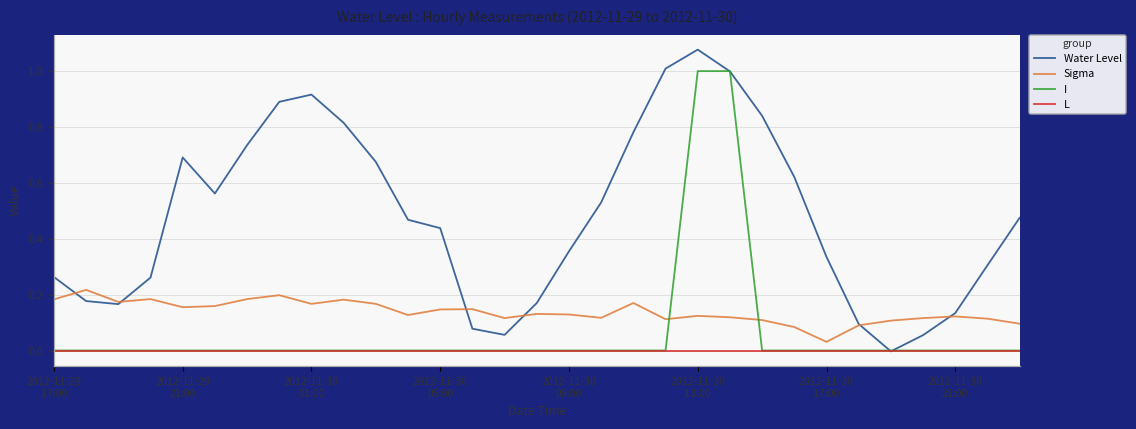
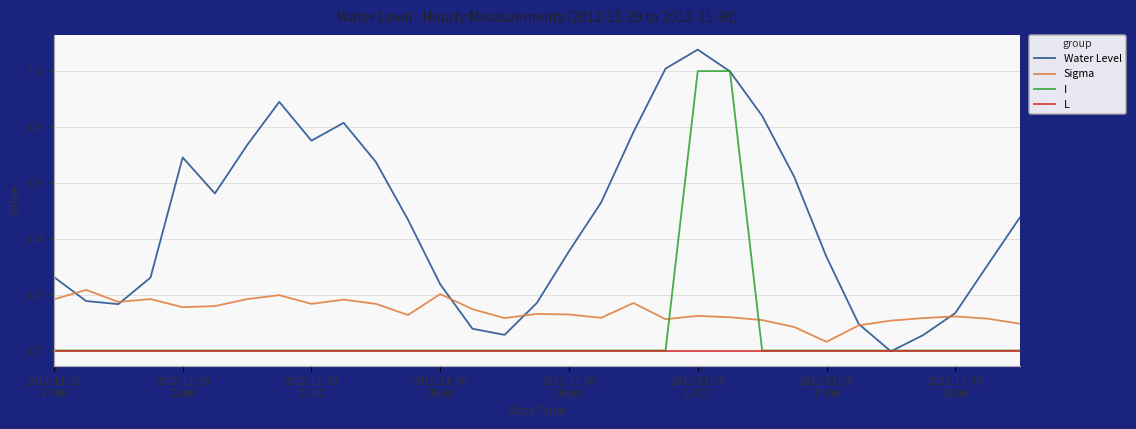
Water Level, 2012-11-30 01:00: 0.92 -> 0.75
Water Level, 2012-11-30 05:00: 0.44 -> 0.24
Sigma, 2012-11-30 05:00: 0.15 -> 0.20
